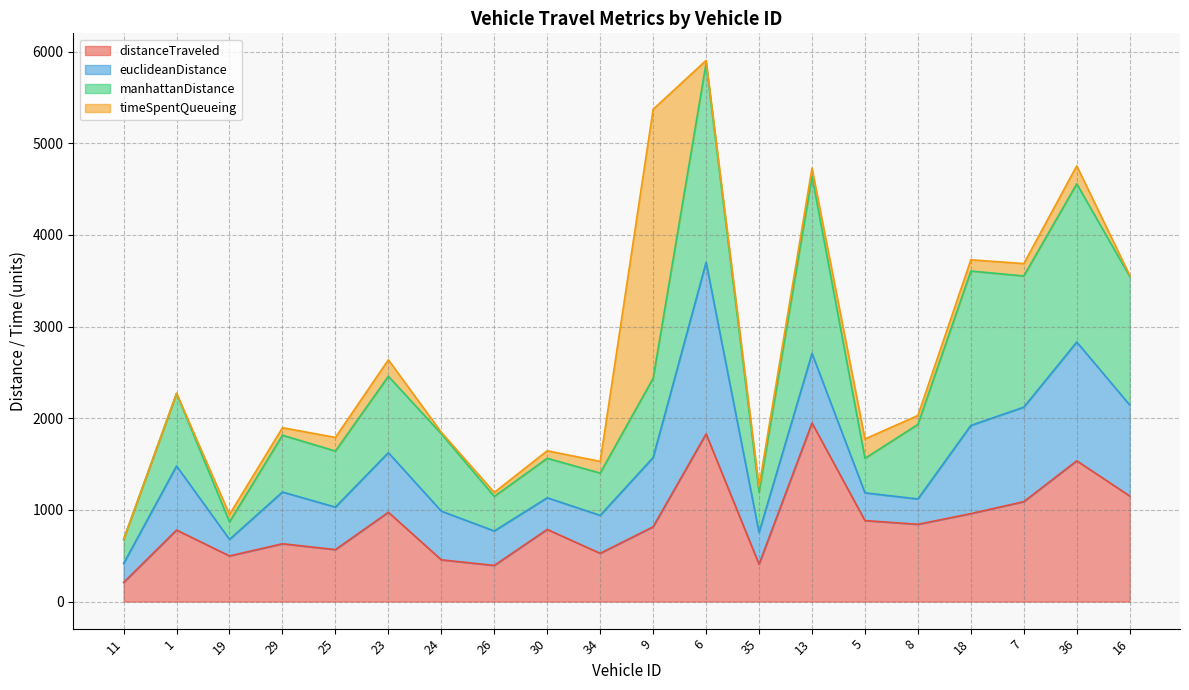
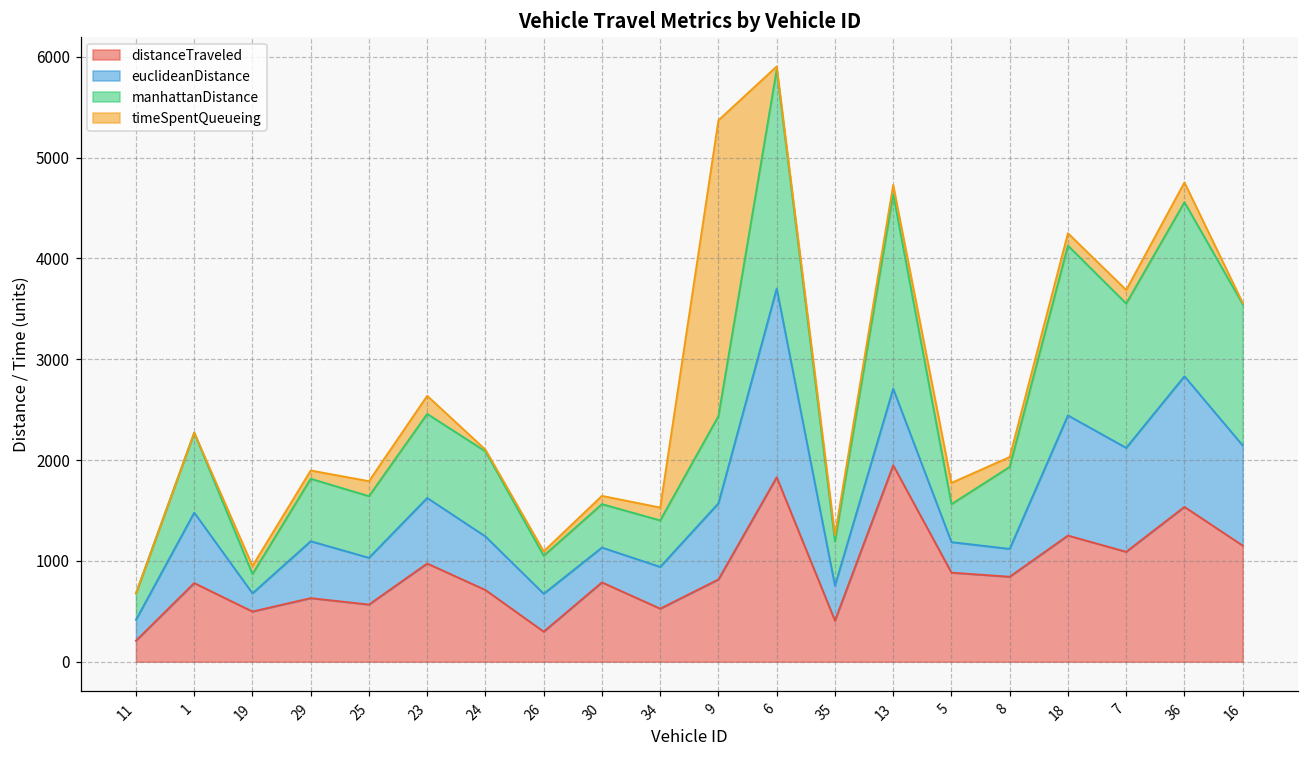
distanceTraveled, 24: 500 -> 700
distanceTraveled, 26: 400 -> 300
distanceTraveled, 18: 1000 -> 1300
euclideanDistance, 18: 1000 -> 1200
